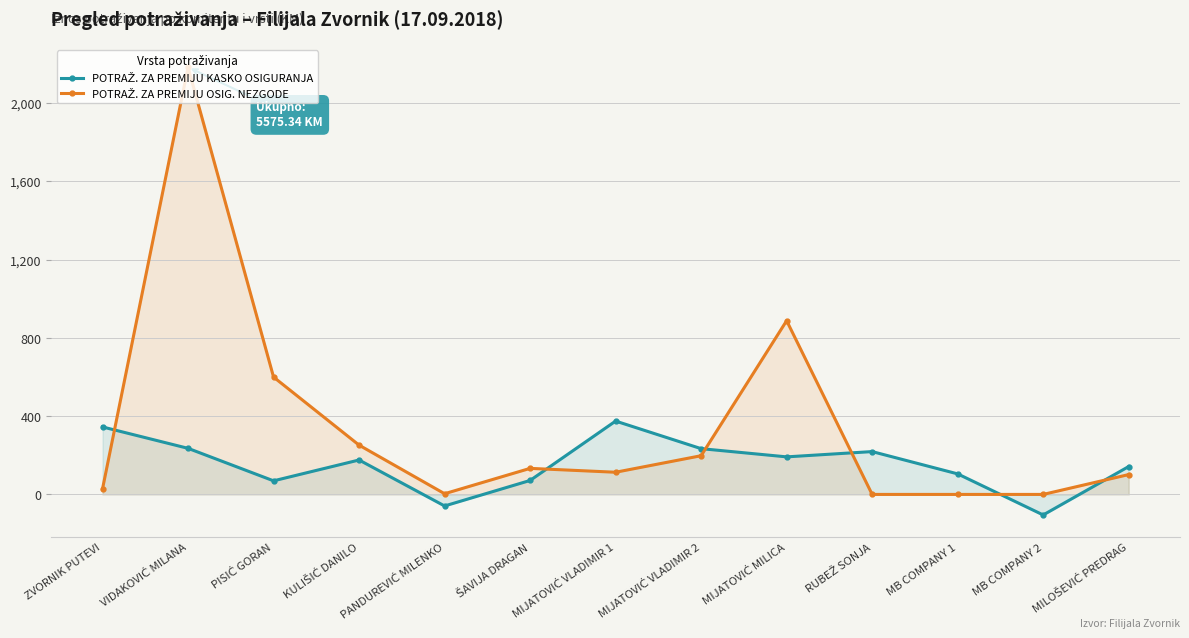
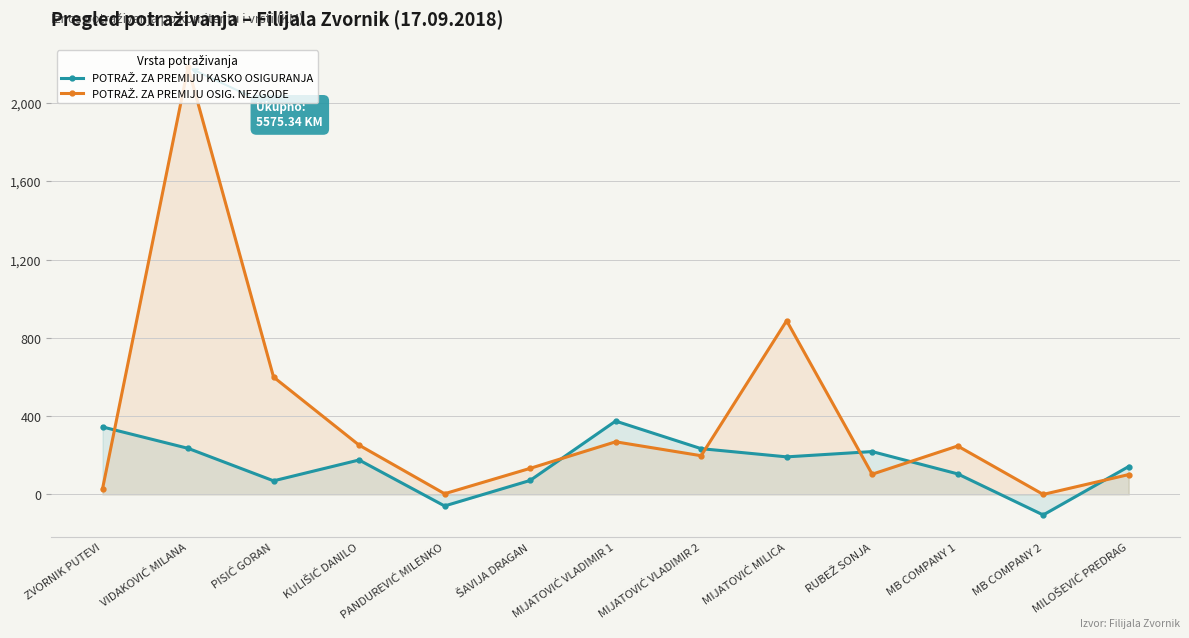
POTRAŽ. ZA PREMIJU OSIG. NEZGODE, MIJATOVIĆ VLADIMIR 1: 110 -> 270
POTRAŽ. ZA PREMIJU OSIG. NEZGODE, RUBEŽ SONJA: 0 -> 100
POTRAŽ. ZA PREMIJU OSIG. NEZGODE, MB COMPANY 1: 0 -> 250
